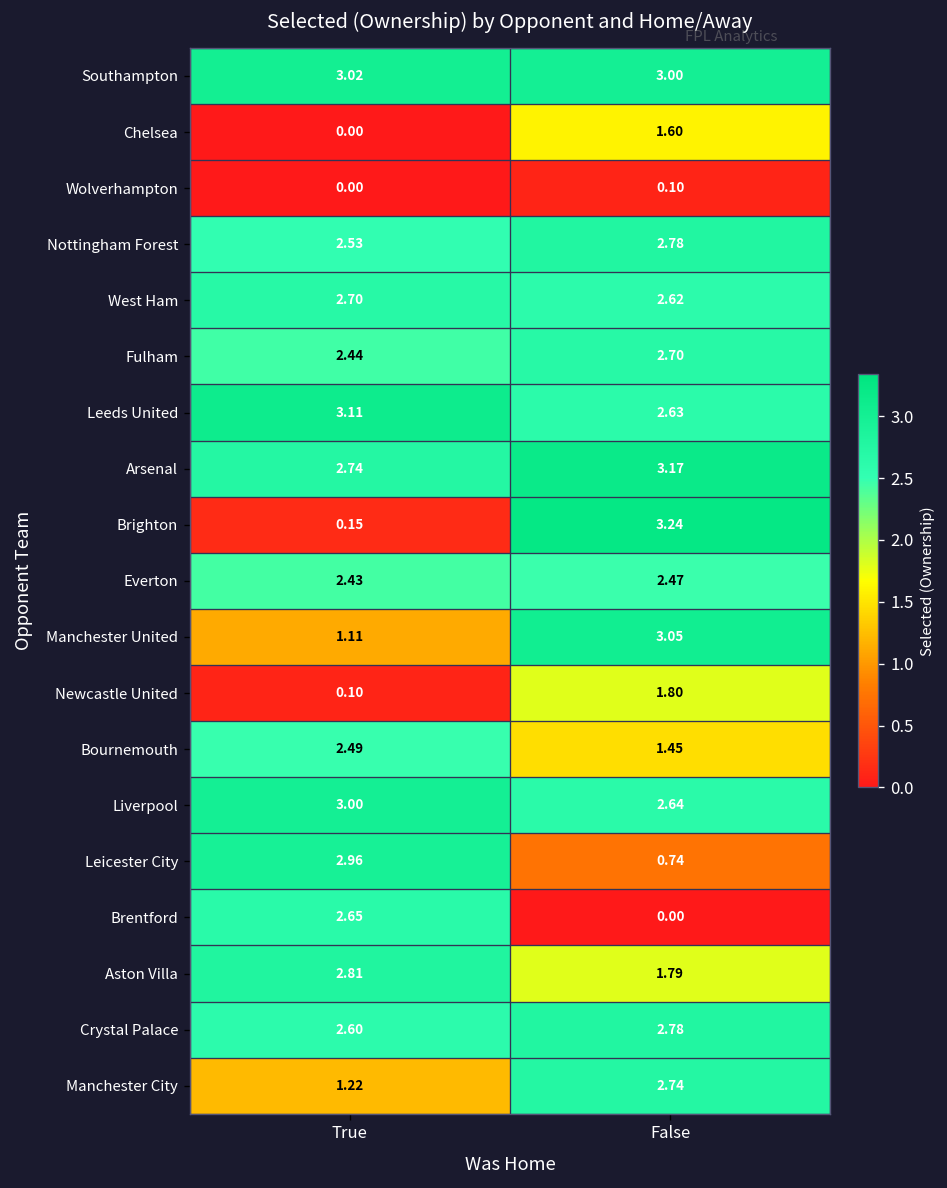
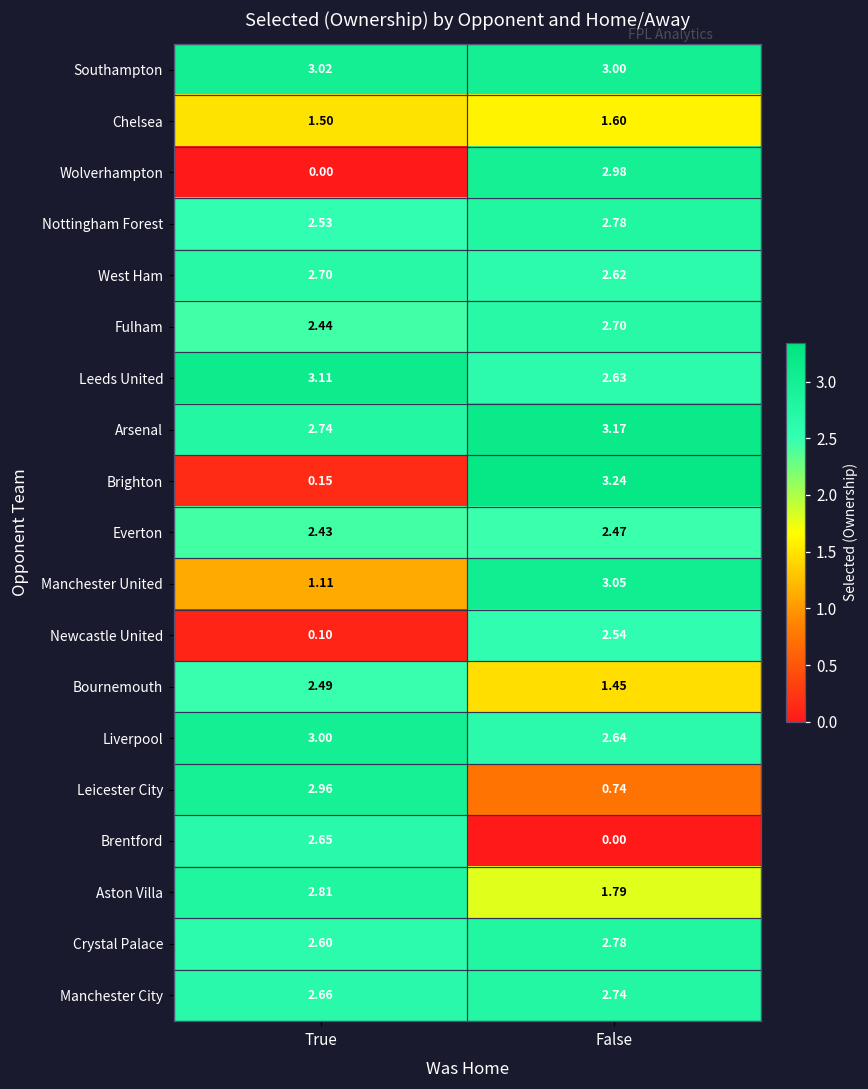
Chelsea, True: 0.00 -> 1.50
Wolverhampton, False: 0.10 -> 2.98
Newcastle United, False: 1.80 -> 2.54
Manchester City, True: 1.22 -> 2.66
